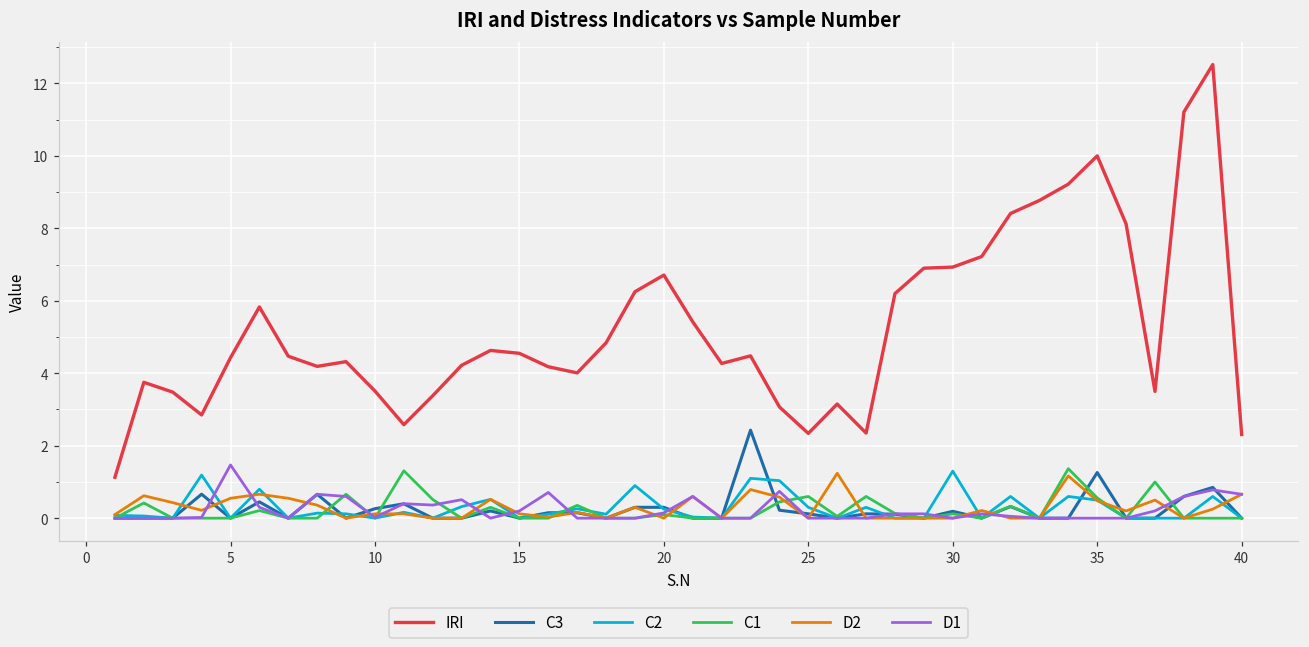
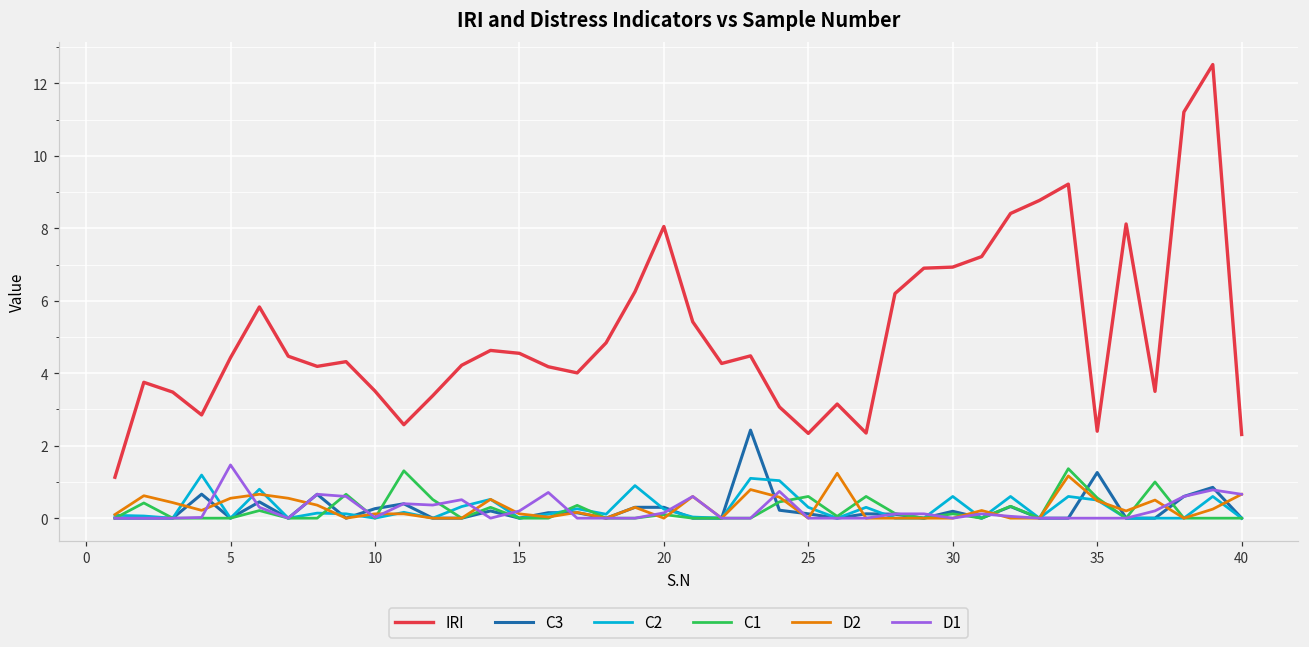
IRI, 20: 6.7 -> 8.1
C2, 30: 1.3 -> 0.6
IRI, 35: 10.0 -> 2.4
